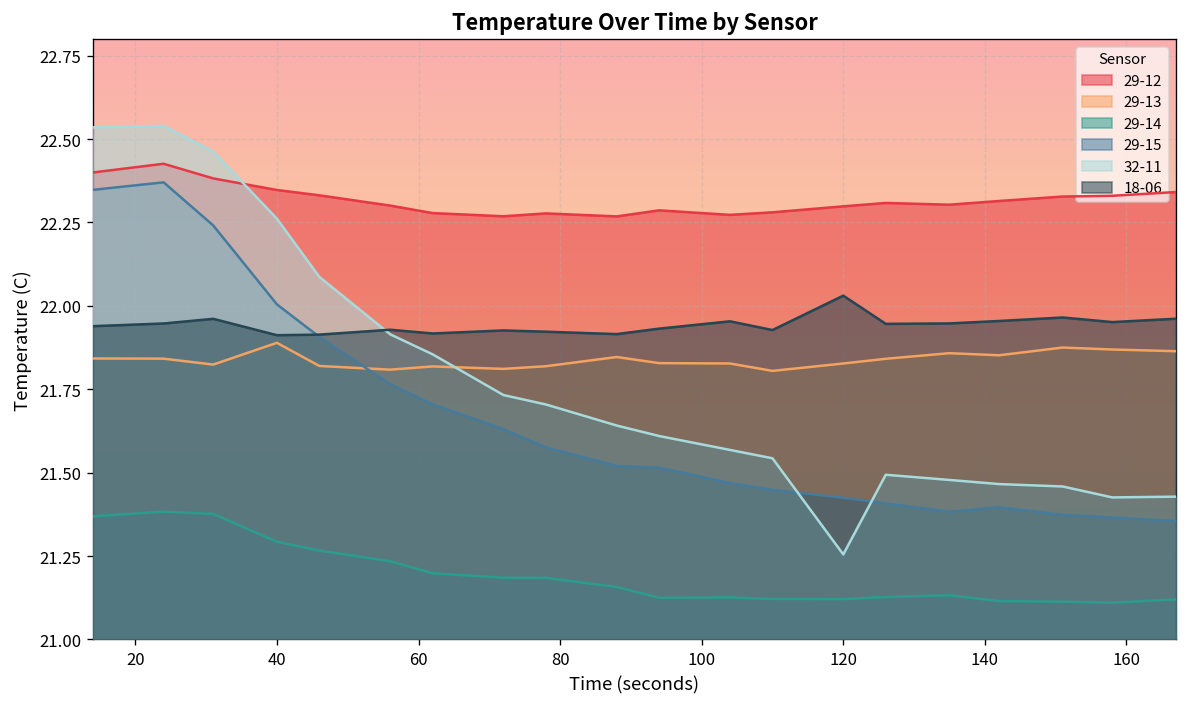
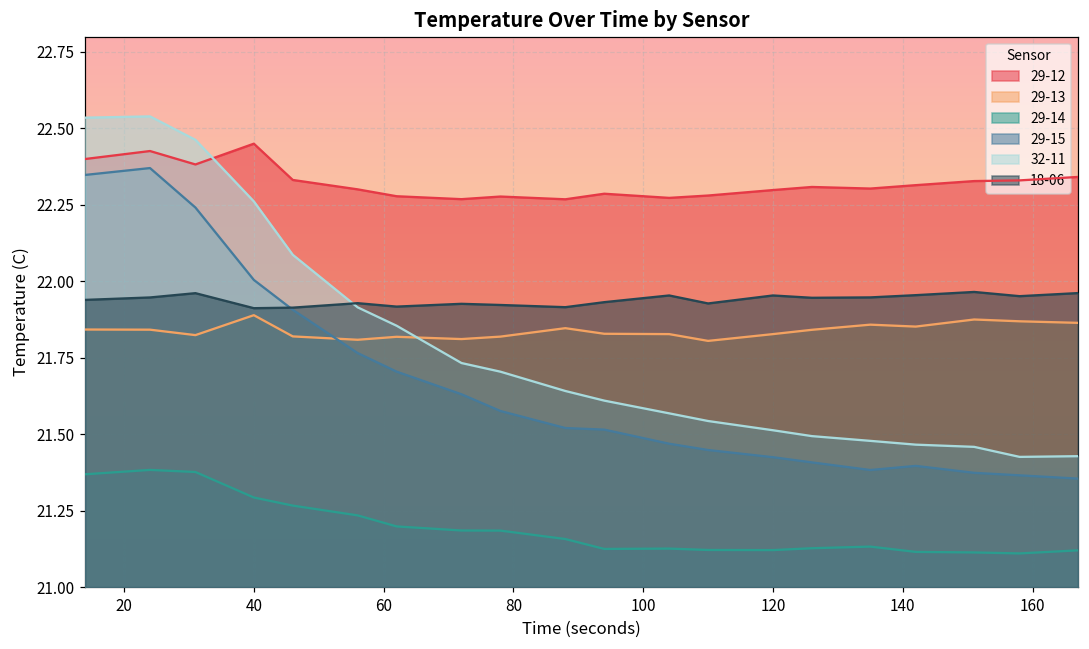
29-12, 40: 22.35 -> 22.45
32-11, 120: 21.25 -> 21.51
18-06, 120: 22.03 -> 21.95
